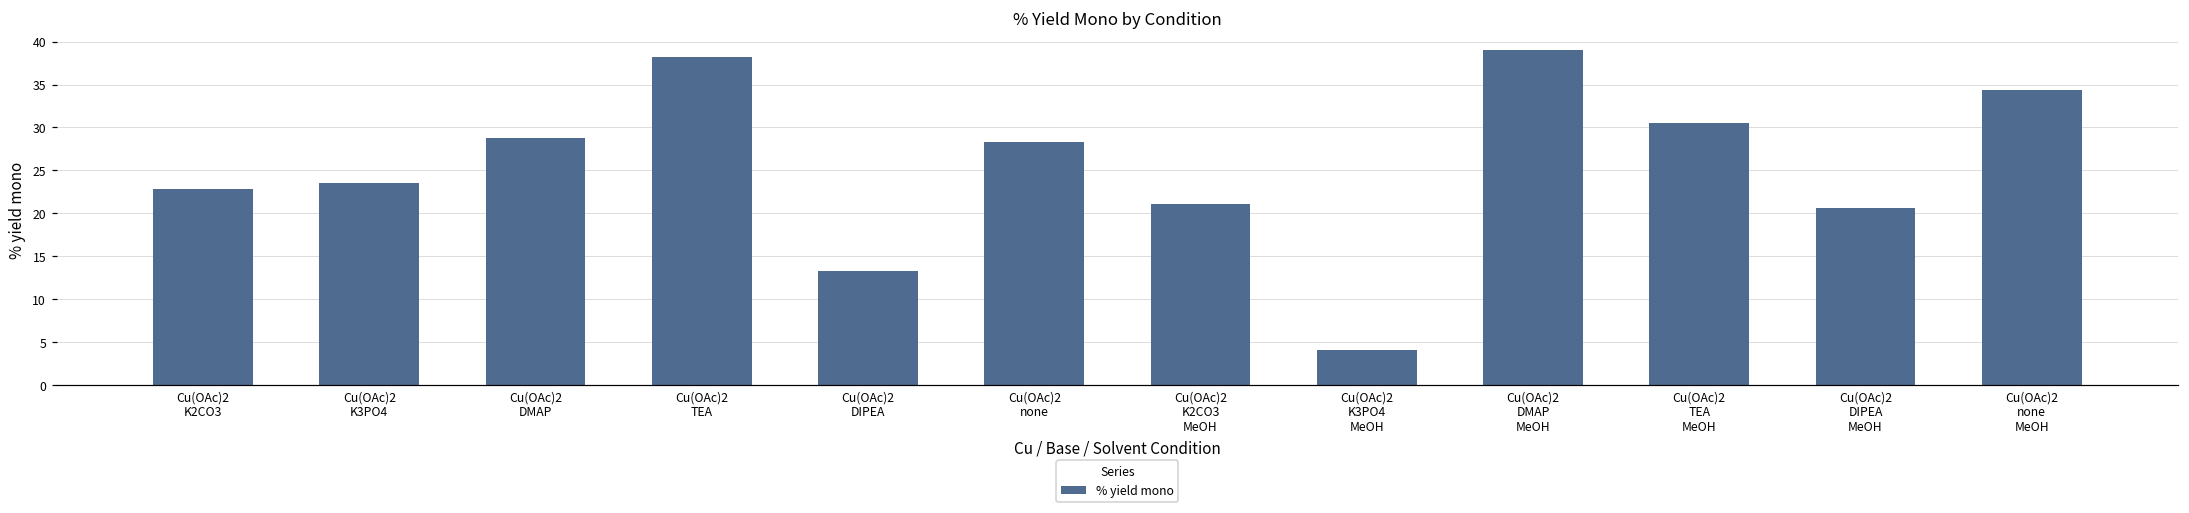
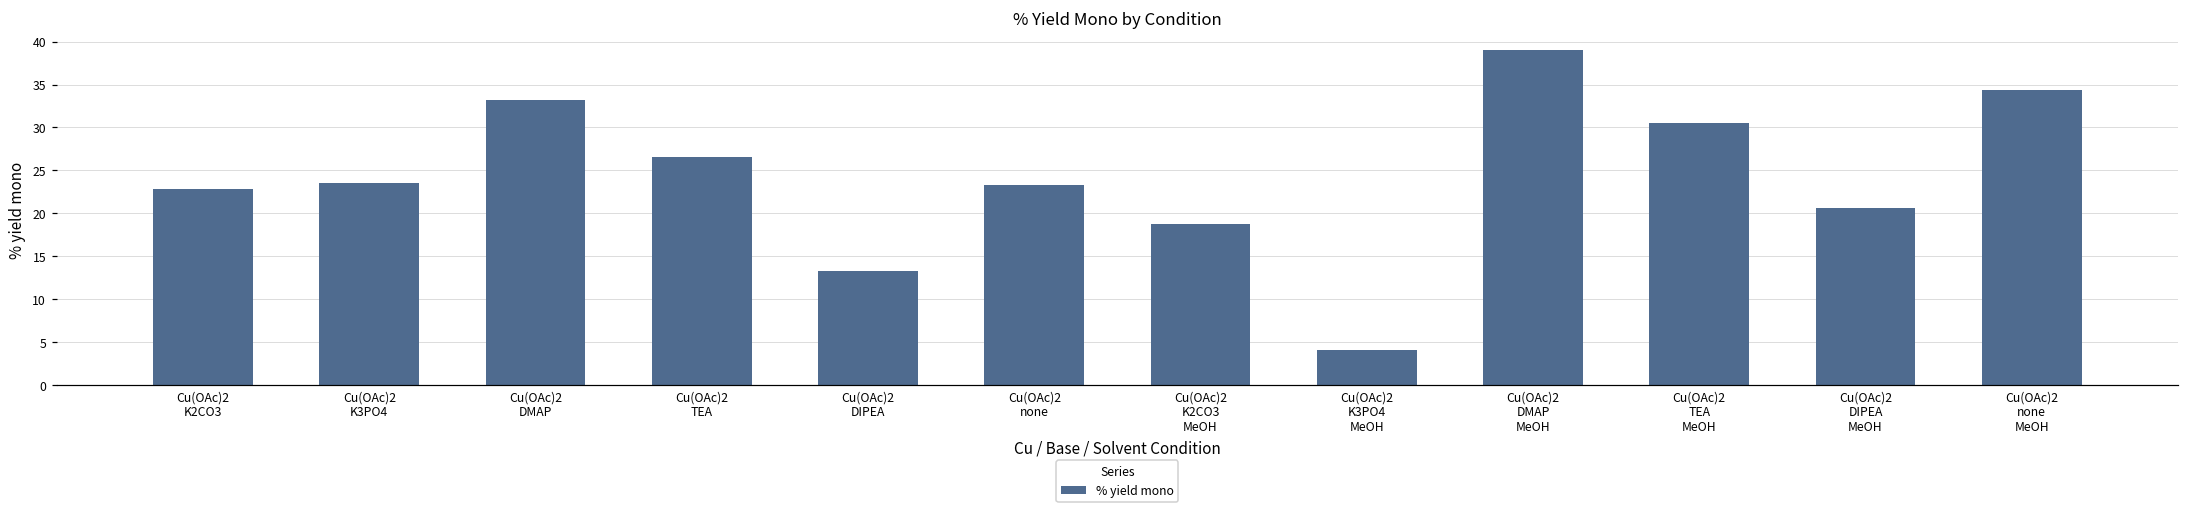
Cu(OAc)2 DMAP: 29 -> 33
Cu(OAc)2 TEA: 38 -> 27
Cu(OAc)2 none: 28 -> 23
Cu(OAc)2 K2CO3 MeOH: 21 -> 19
